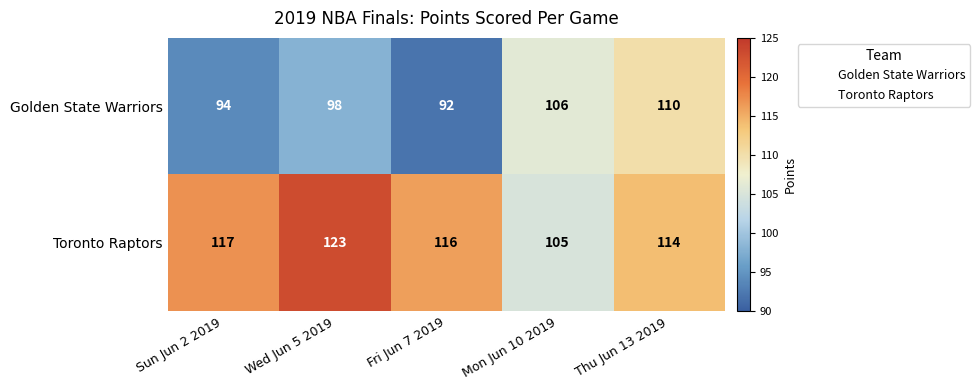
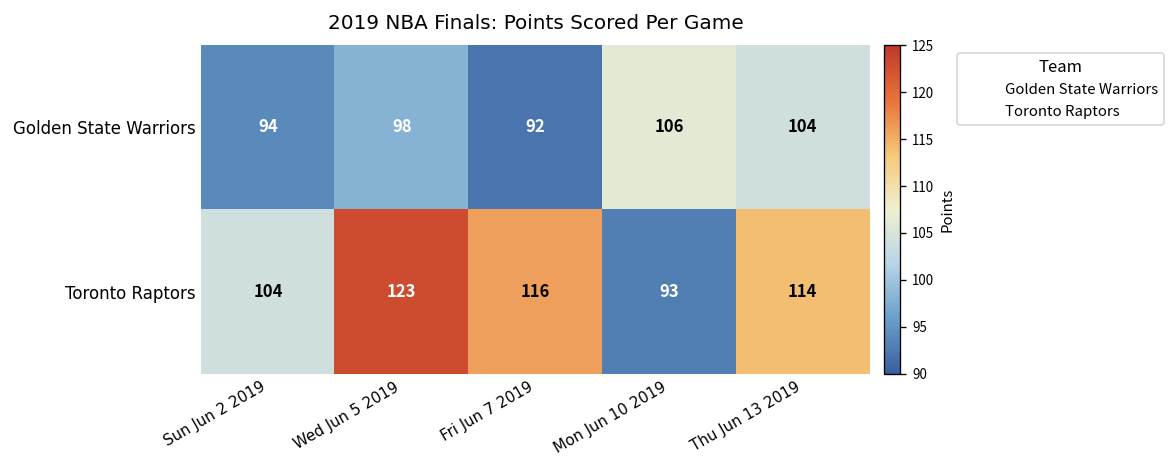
Golden State Warriors, Thu Jun 13 2019: 110 -> 104
Toronto Raptors, Sun Jun 2 2019: 117 -> 104
Toronto Raptors, Mon Jun 10 2019: 105 -> 93
